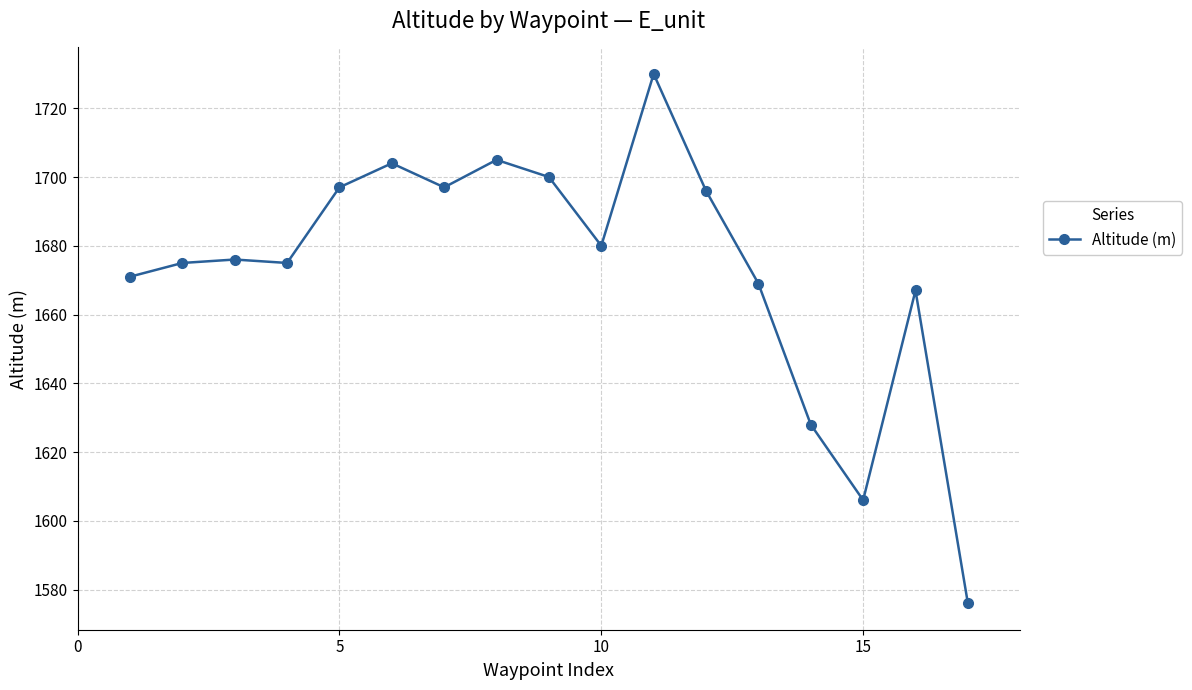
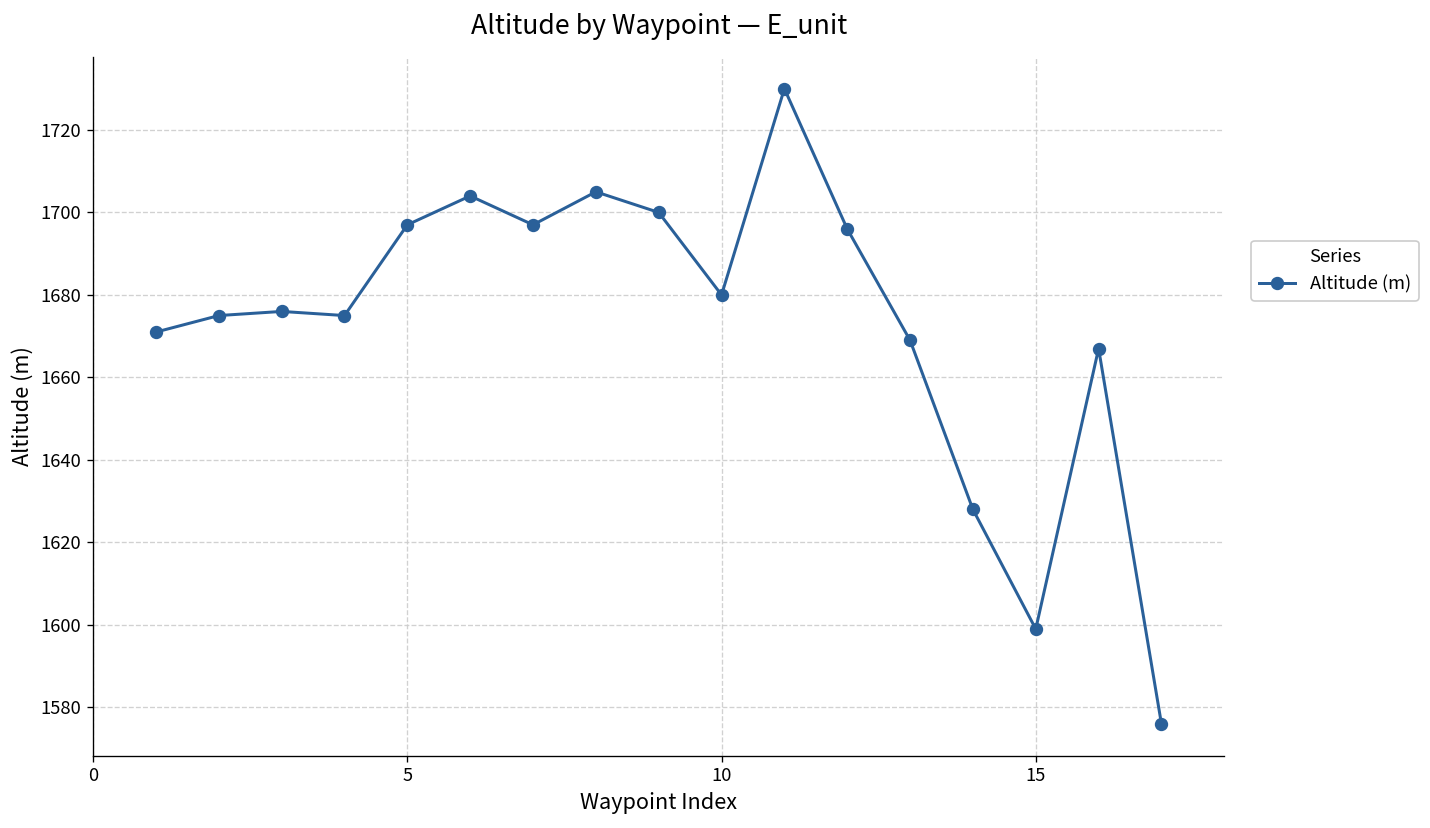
15: 1606 -> 1599
